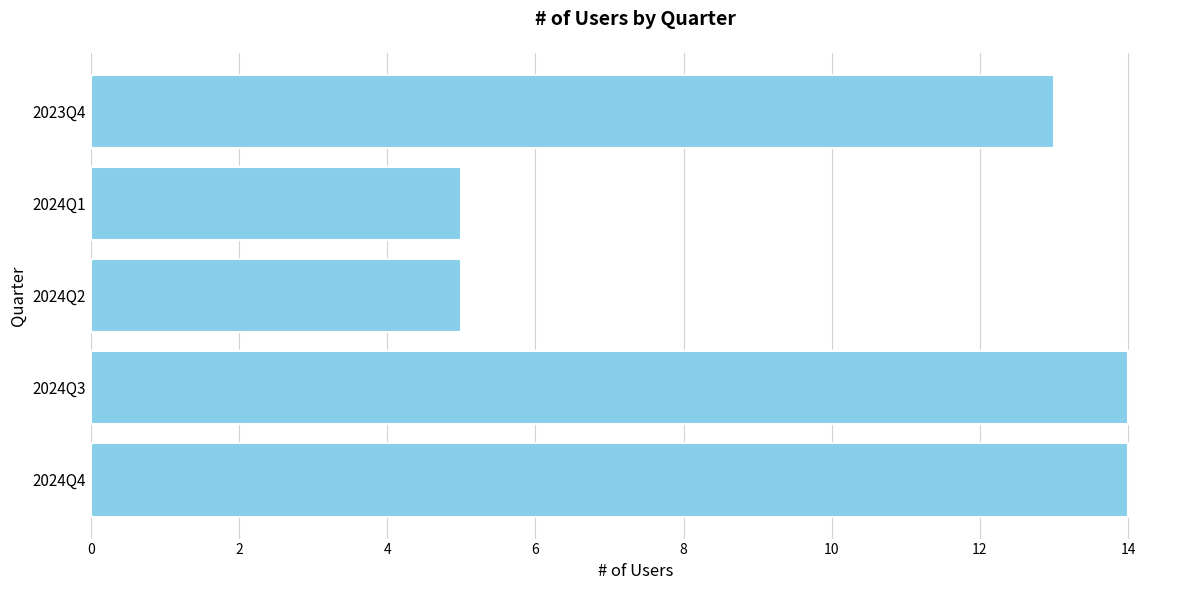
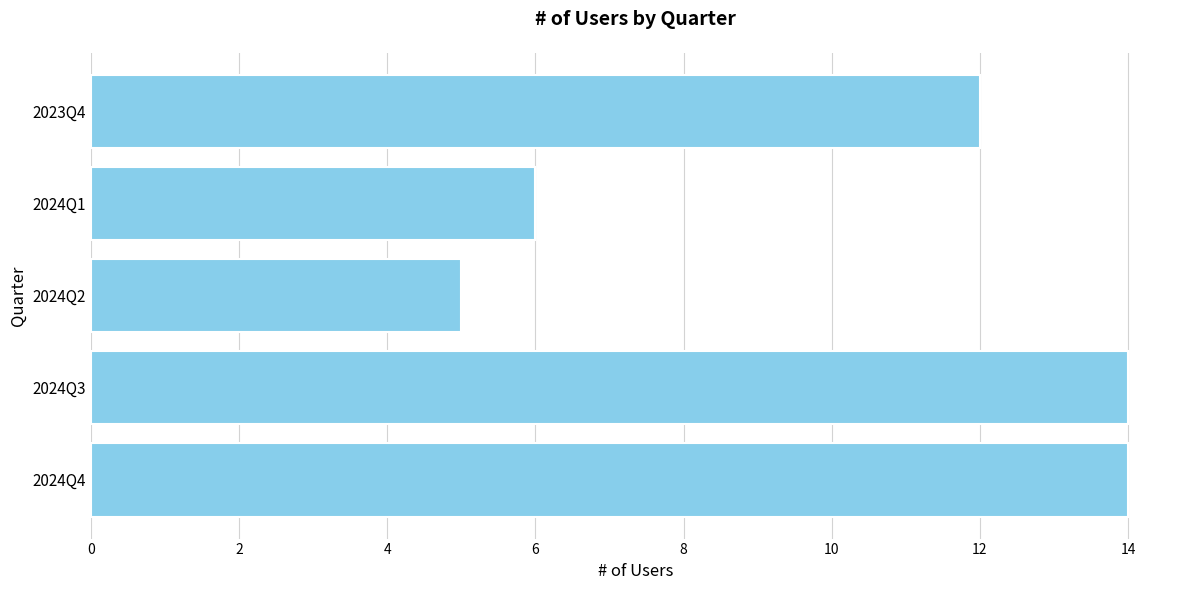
2023Q4: 13 -> 12
2024Q1: 5 -> 6
